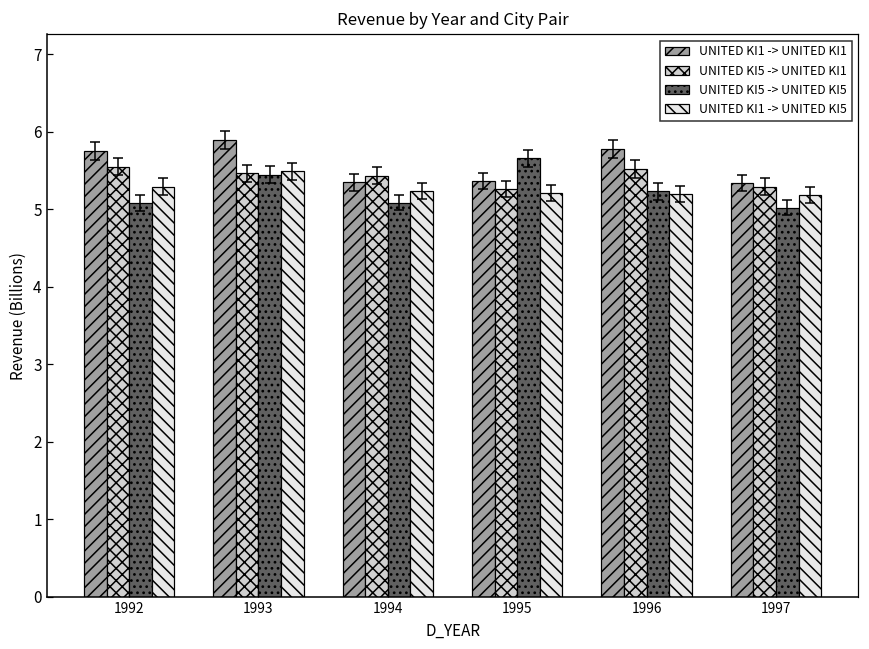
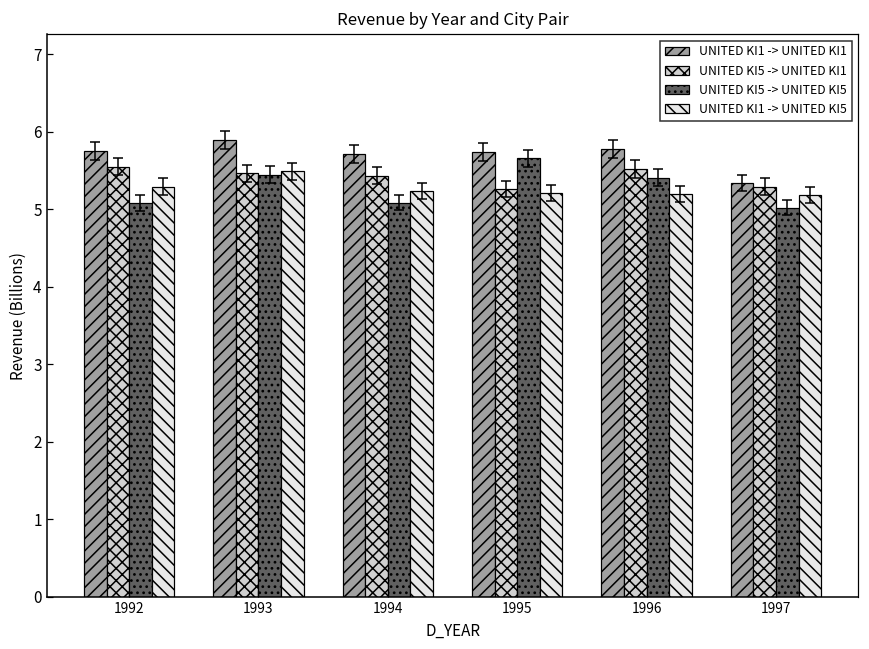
UNITED KI1 -> UNITED KI1, 1994: 5.3 -> 5.7
UNITED KI1 -> UNITED KI1, 1995: 5.4 -> 5.7
UNITED KI5 -> UNITED KI5, 1996: 5.2 -> 5.4
